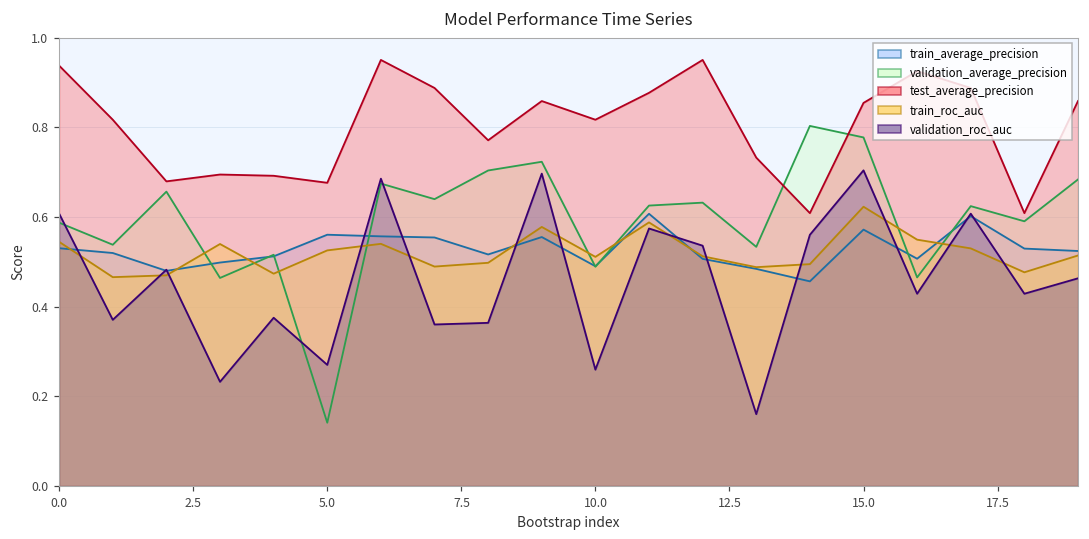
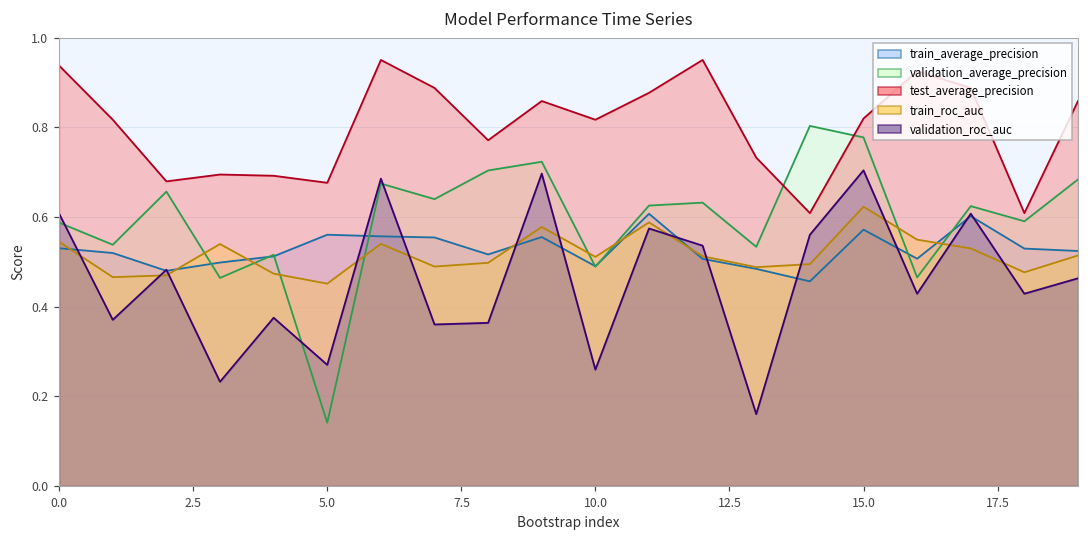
train_roc_auc, 5.0: 0.53 -> 0.45
test_average_precision, 15.0: 0.85 -> 0.82
